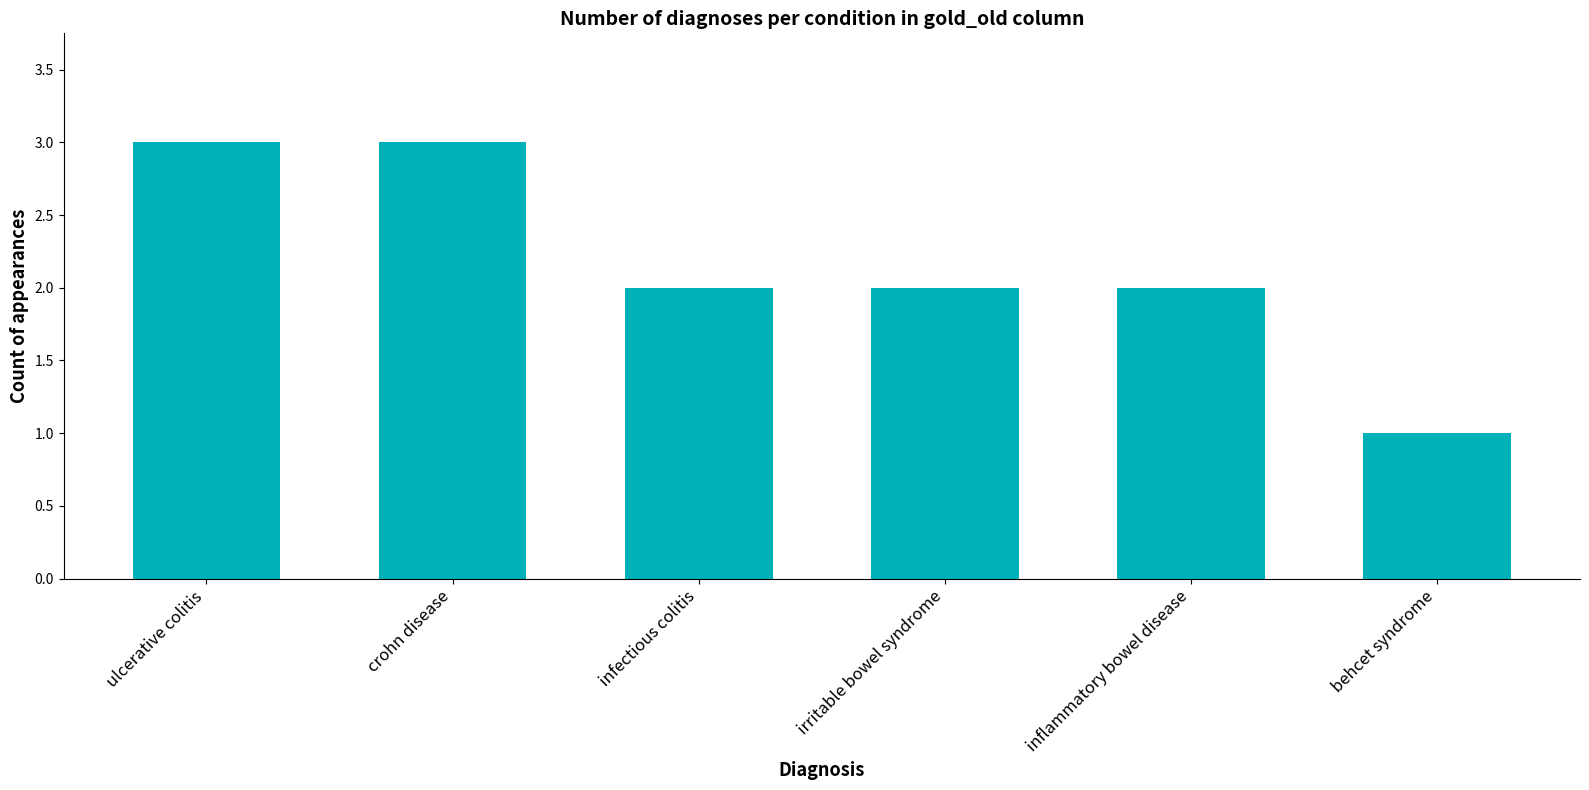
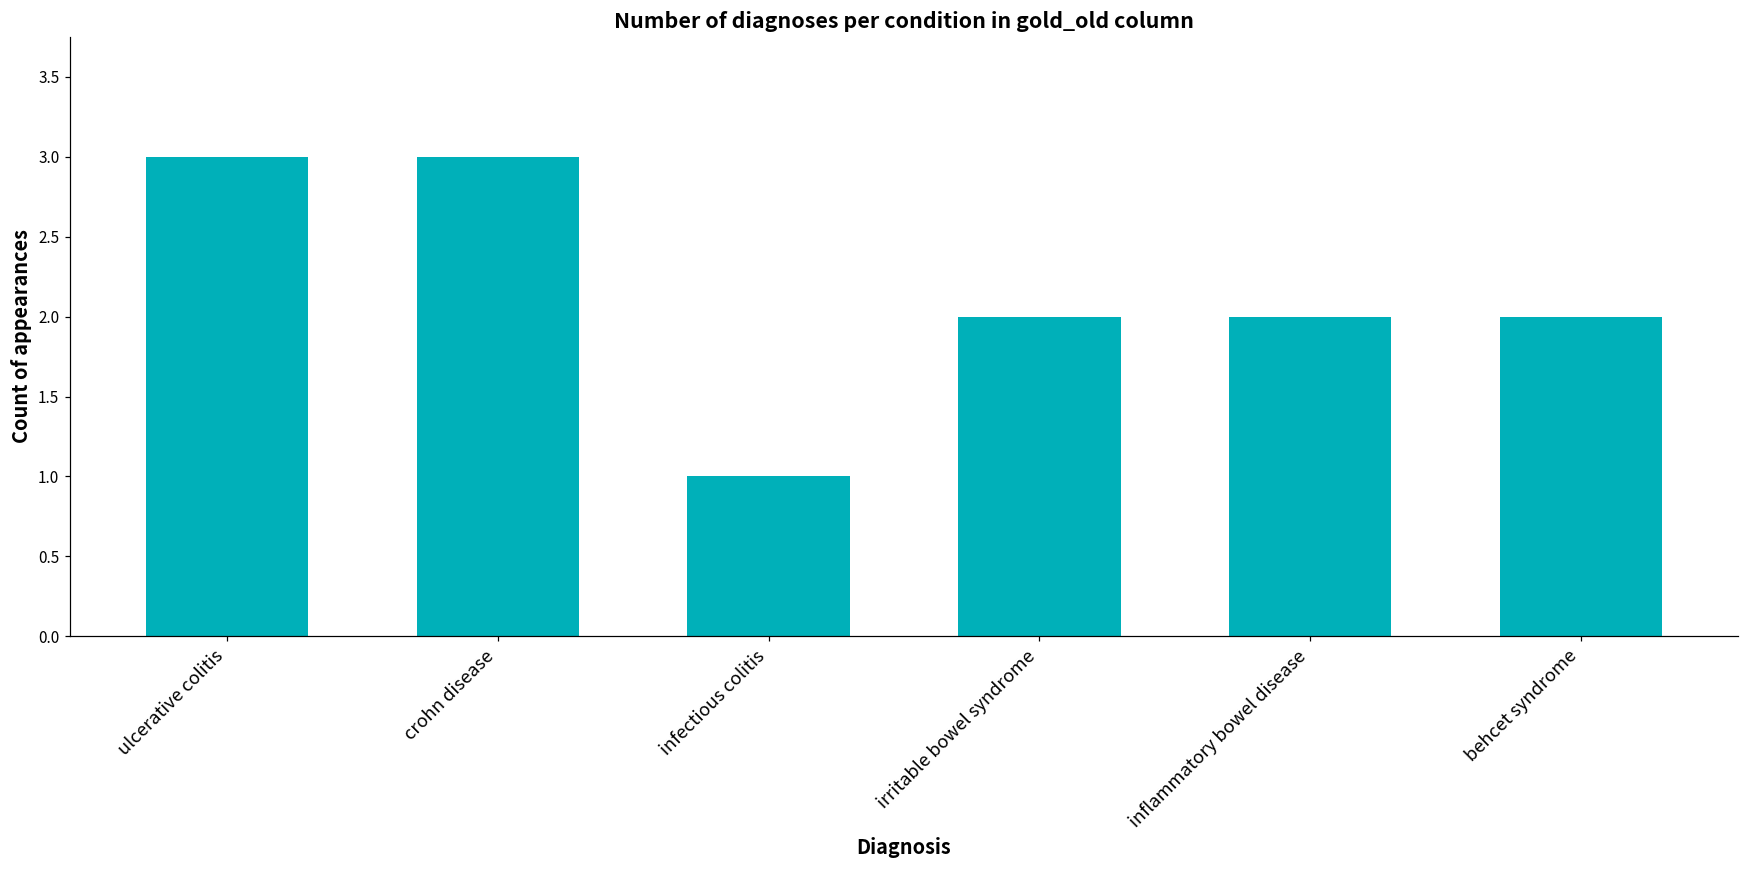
infectious colitis: 2 -> 1
behcet syndrome: 1 -> 2
